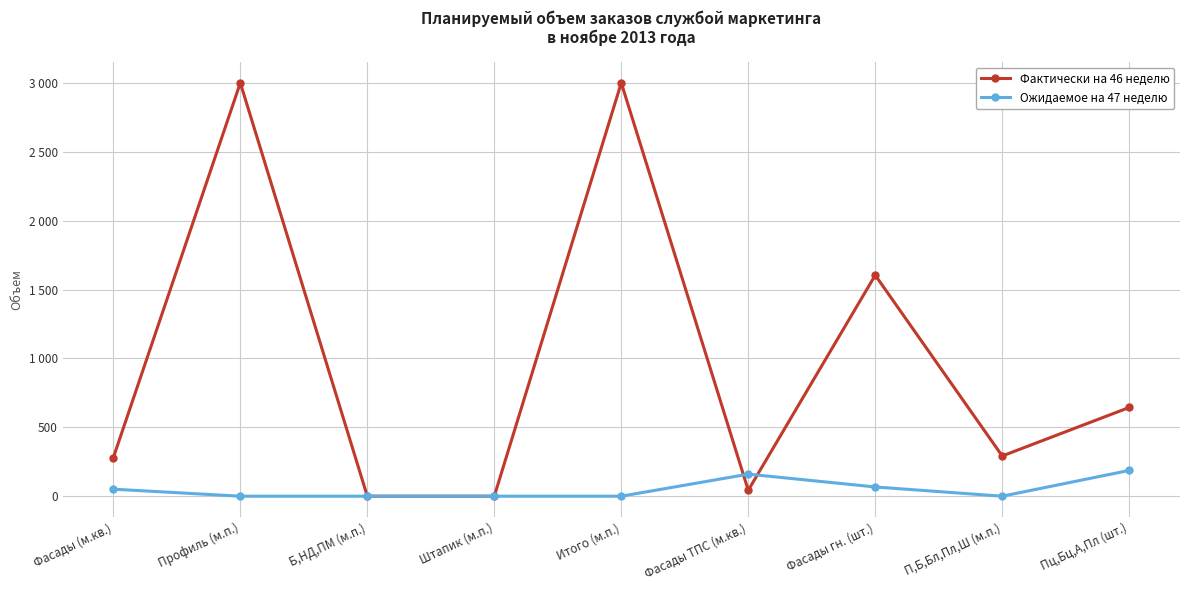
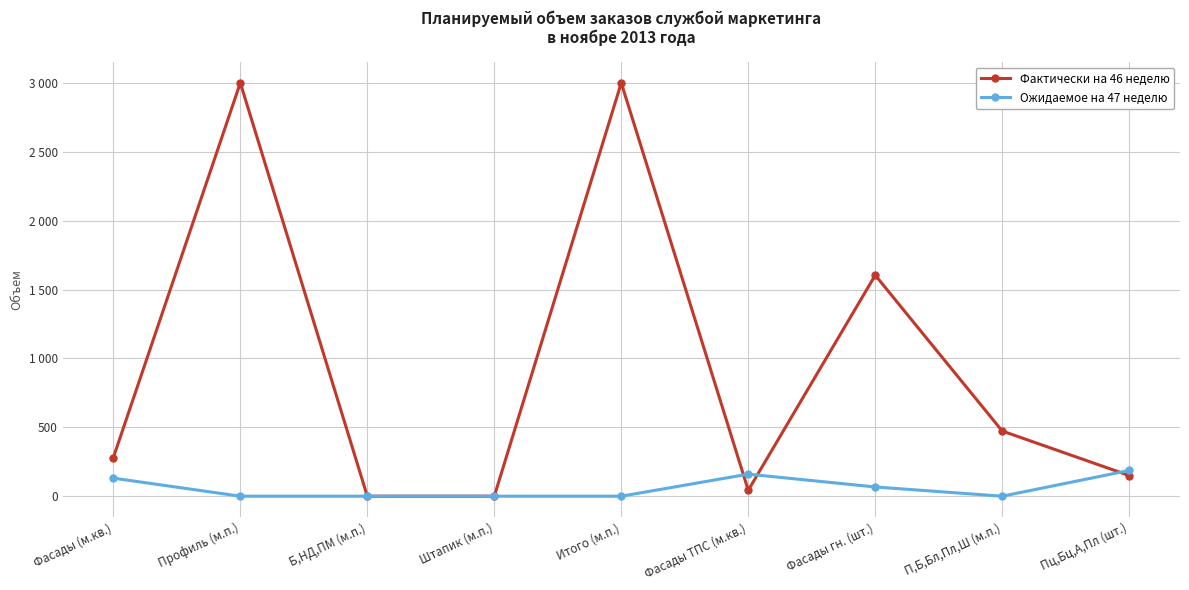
Ожидаемое на 47 неделю, Фасады (м.кв.): 50 -> 130
Фактически на 46 неделю, П,Б,Бл,Пл,Ш (м.п.): 290 -> 470
Фактически на 46 неделю, Пц,Бц,А,Пл (шт.): 640 -> 150
